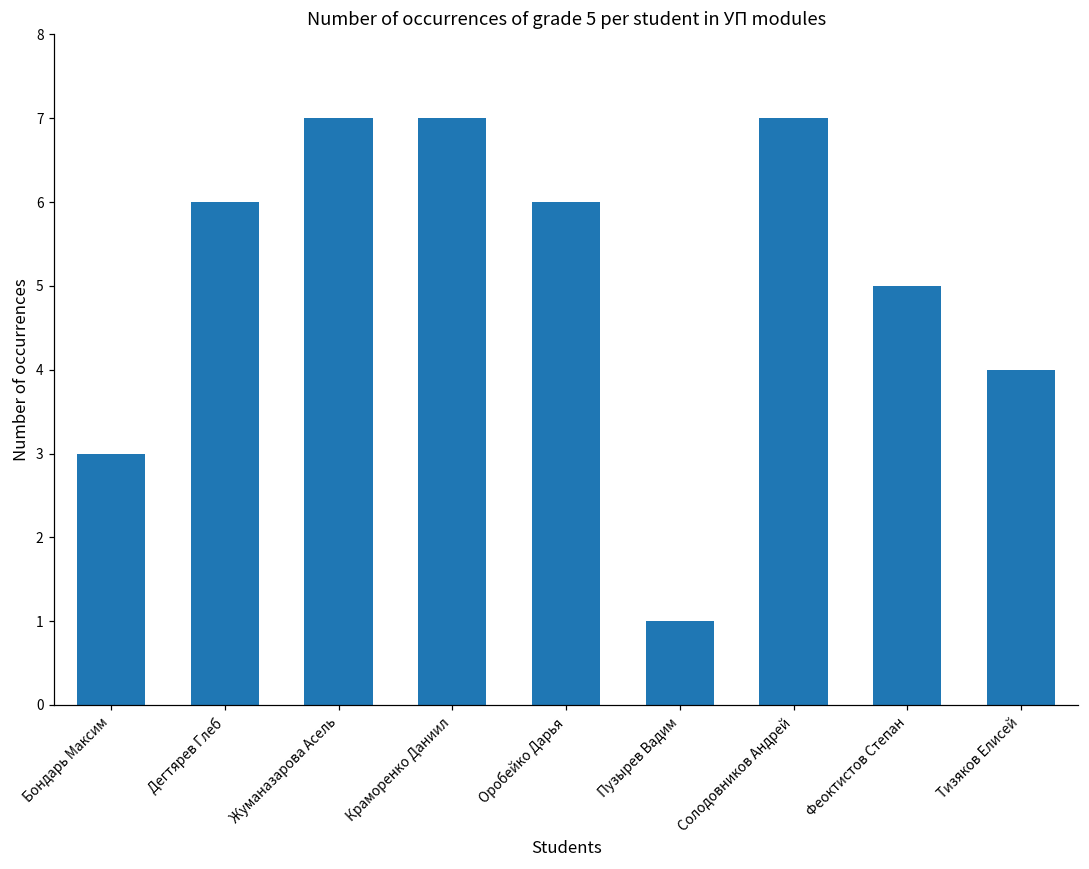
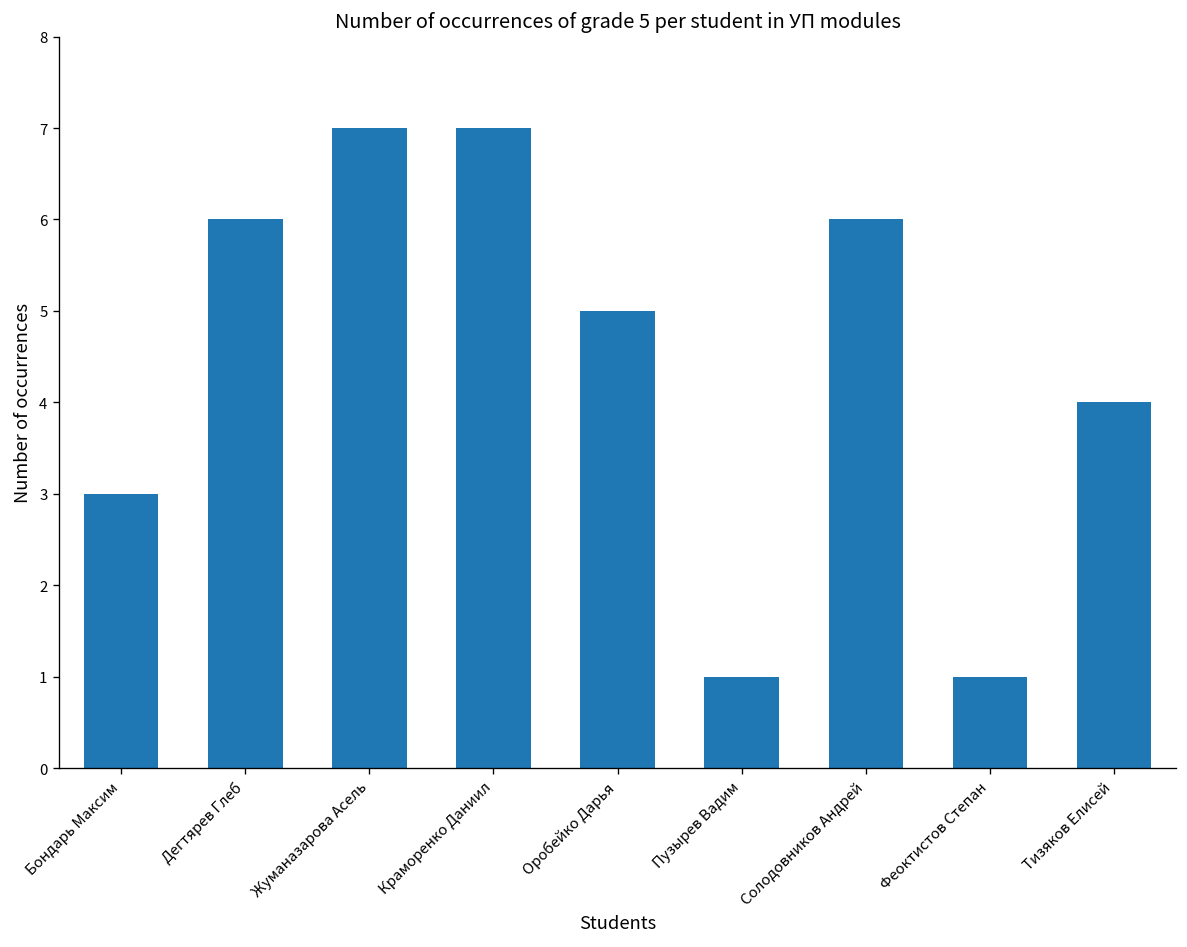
Оробейко Дарья: 6 -> 5
Солодовников Андрей: 7 -> 6
Феоктистов Степан: 5 -> 1
